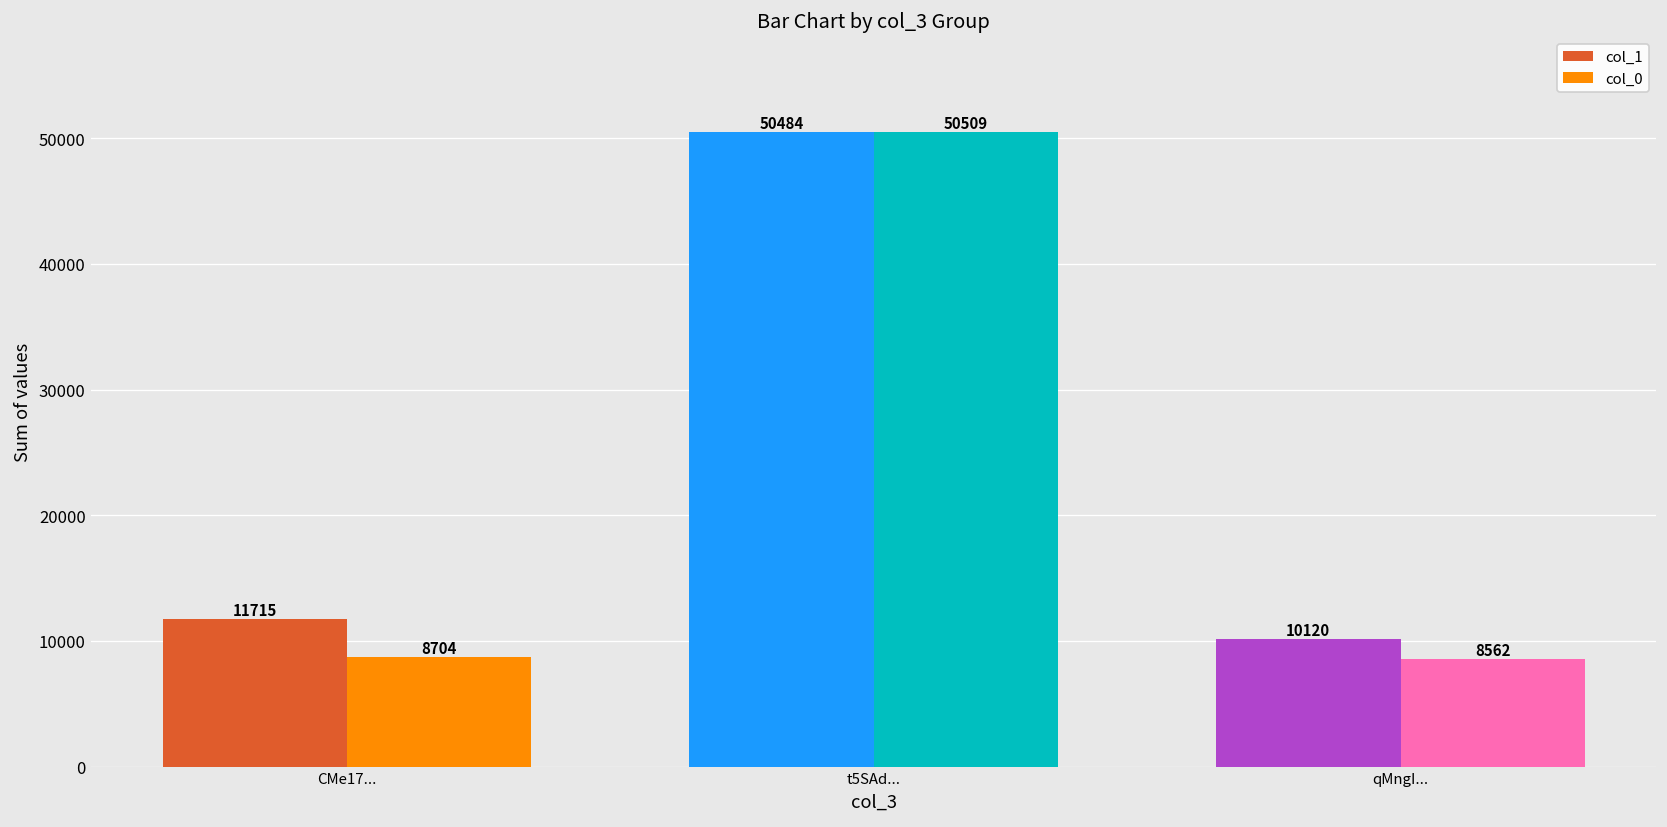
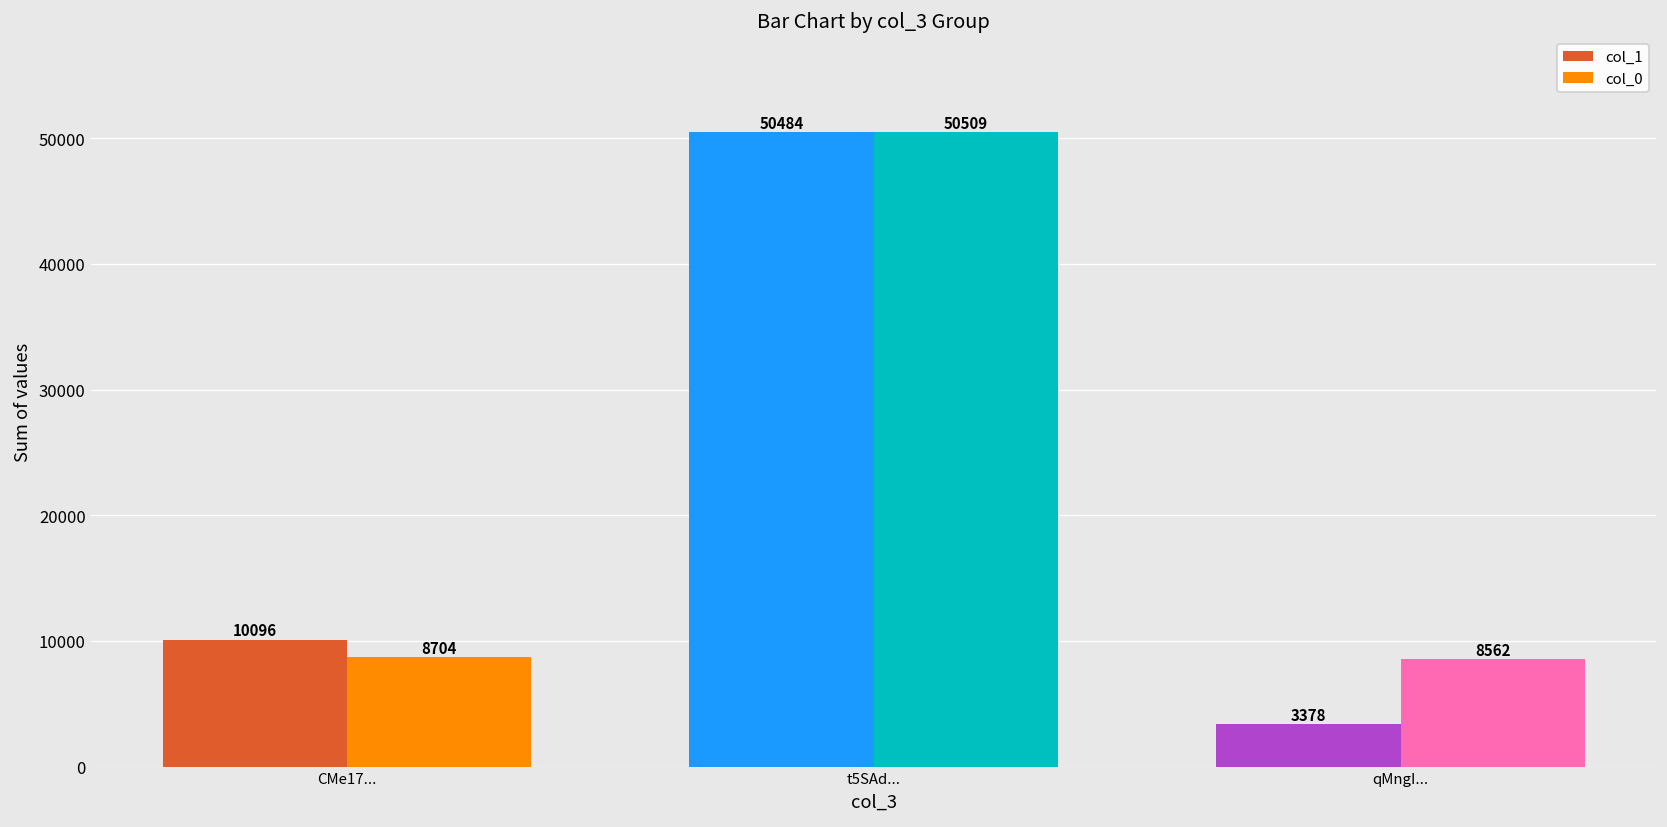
col_1, CMe17...: 11715 -> 10096
col_1, qMngI...: 10120 -> 3378
